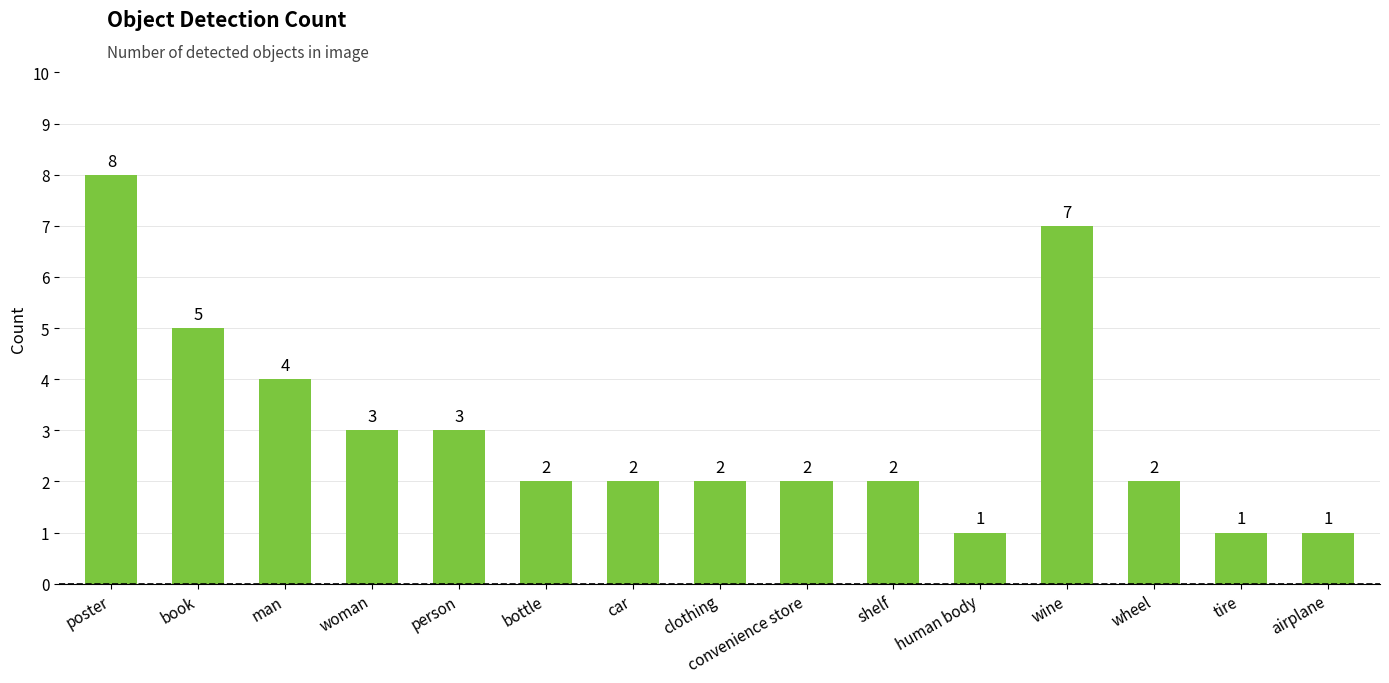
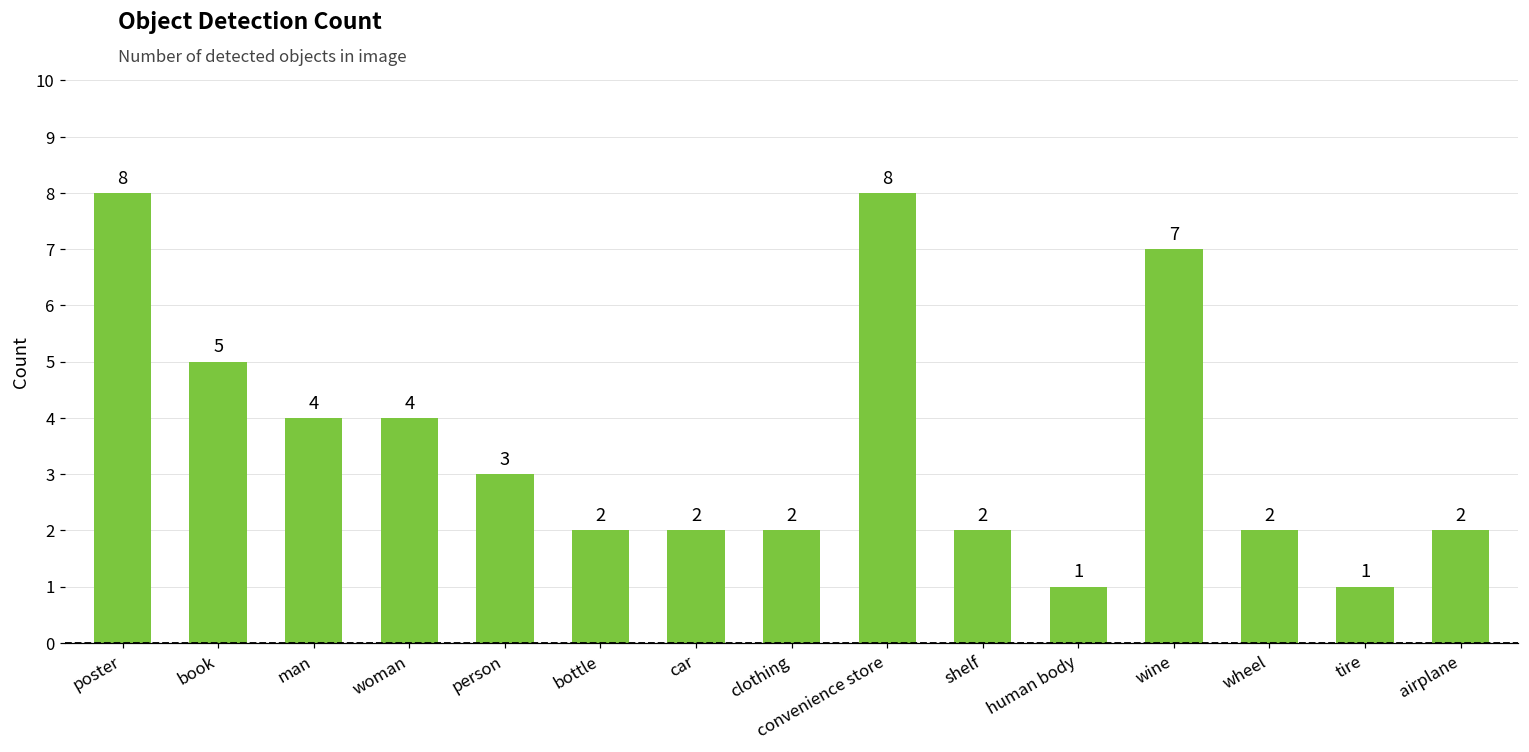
woman: 3 -> 4
convenience store: 2 -> 8
airplane: 1 -> 2
